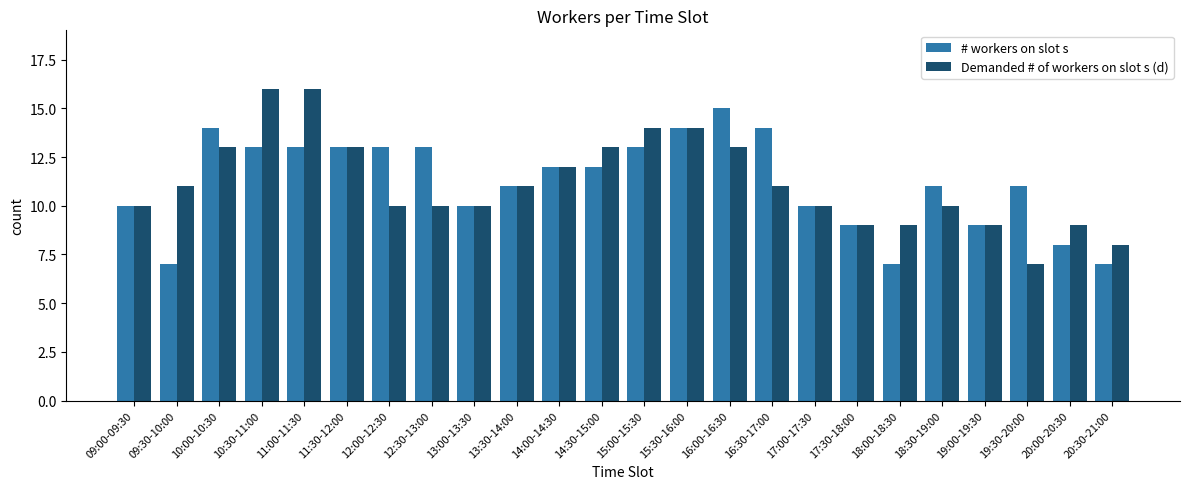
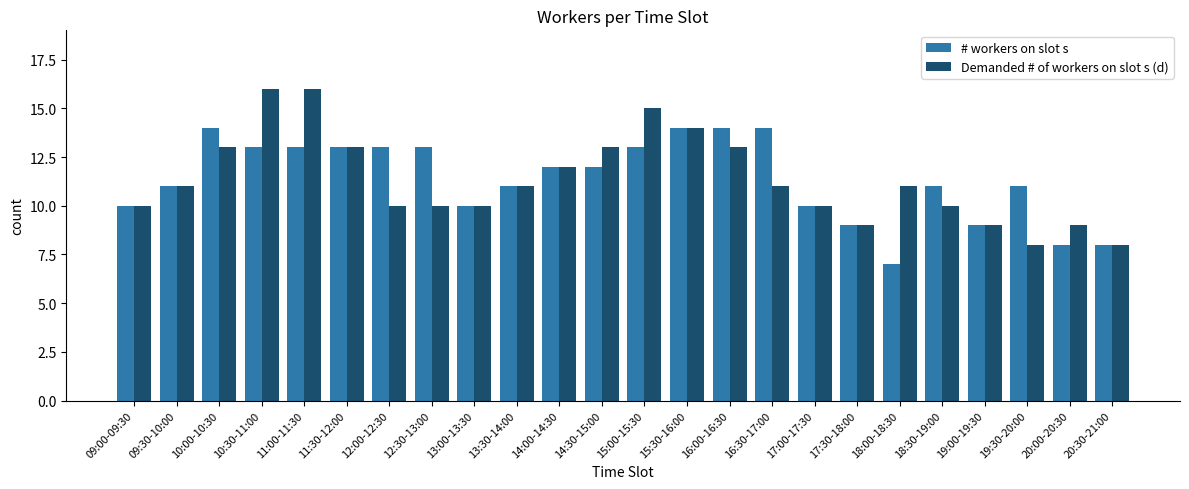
# workers on slot s, 09:30-10:00: 7 -> 11
Demanded # of workers on slot s (d), 15:00-15:30: 14 -> 15
# workers on slot s, 16:00-16:30: 15 -> 14
Demanded # of workers on slot s (d), 18:00-18:30: 9 -> 11
Demanded # of workers on slot s (d), 19:30-20:00: 7 -> 8
# workers on slot s, 20:30-21:00: 7 -> 8
